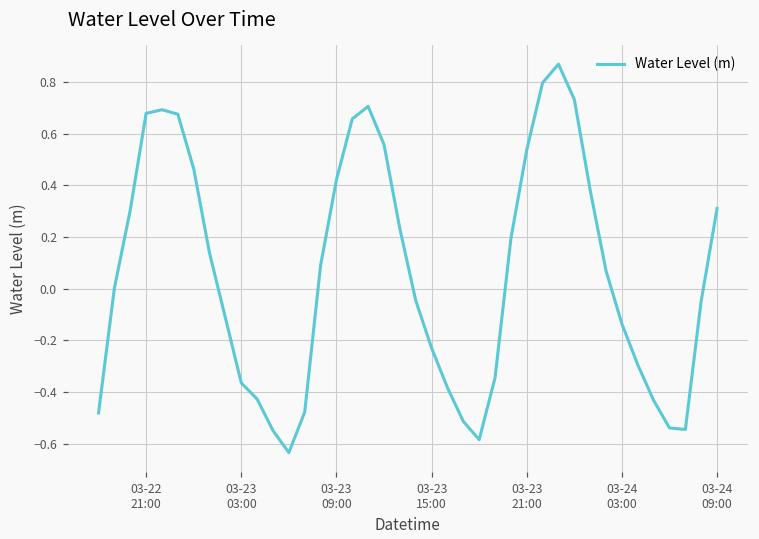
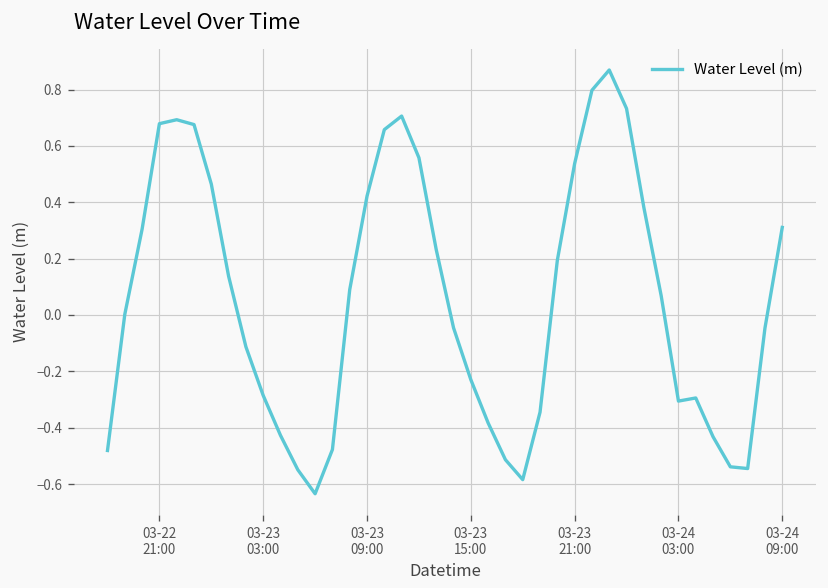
03-23 03:00: -0.36 -> -0.29
03-24 03:00: -0.14 -> -0.31
